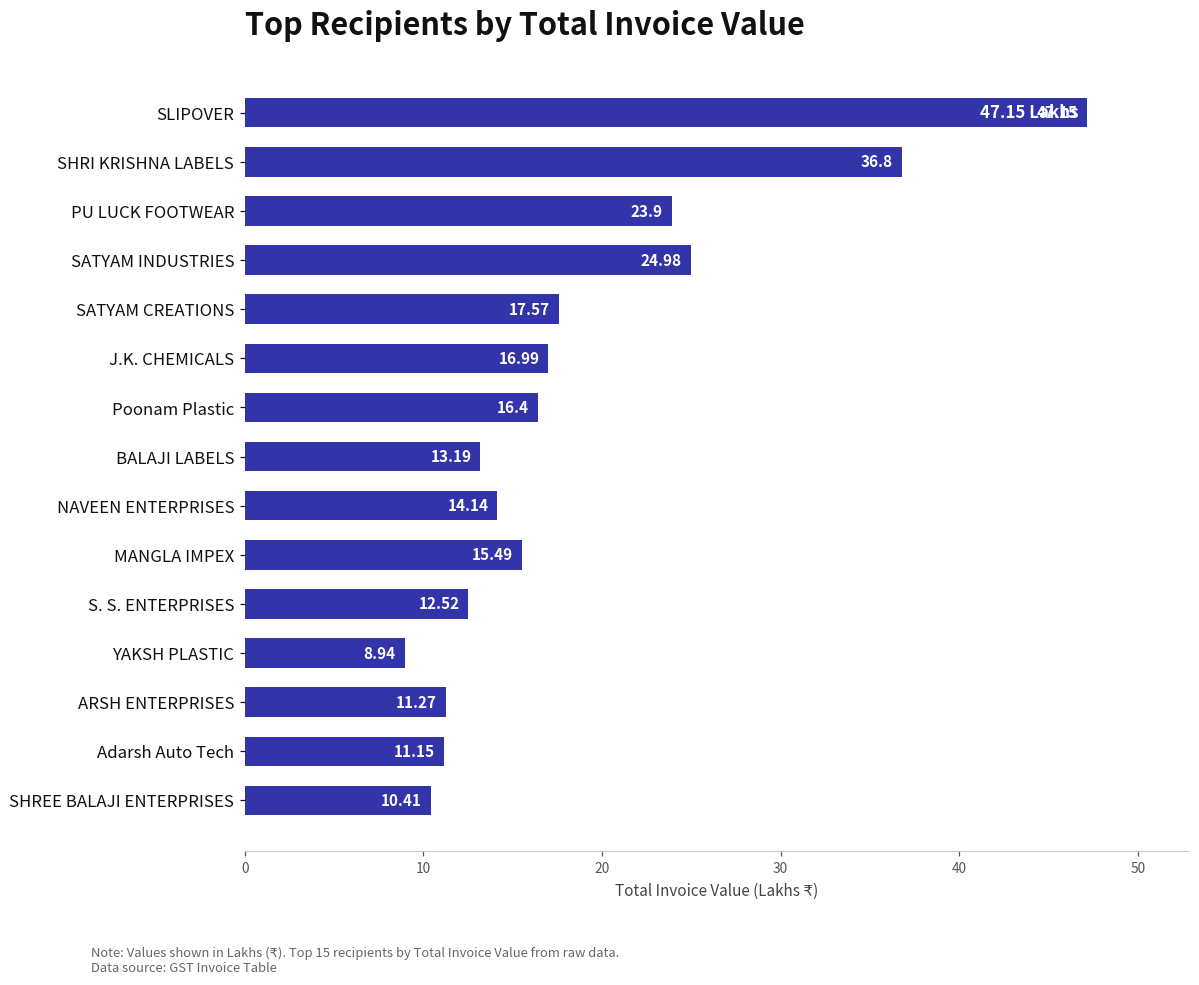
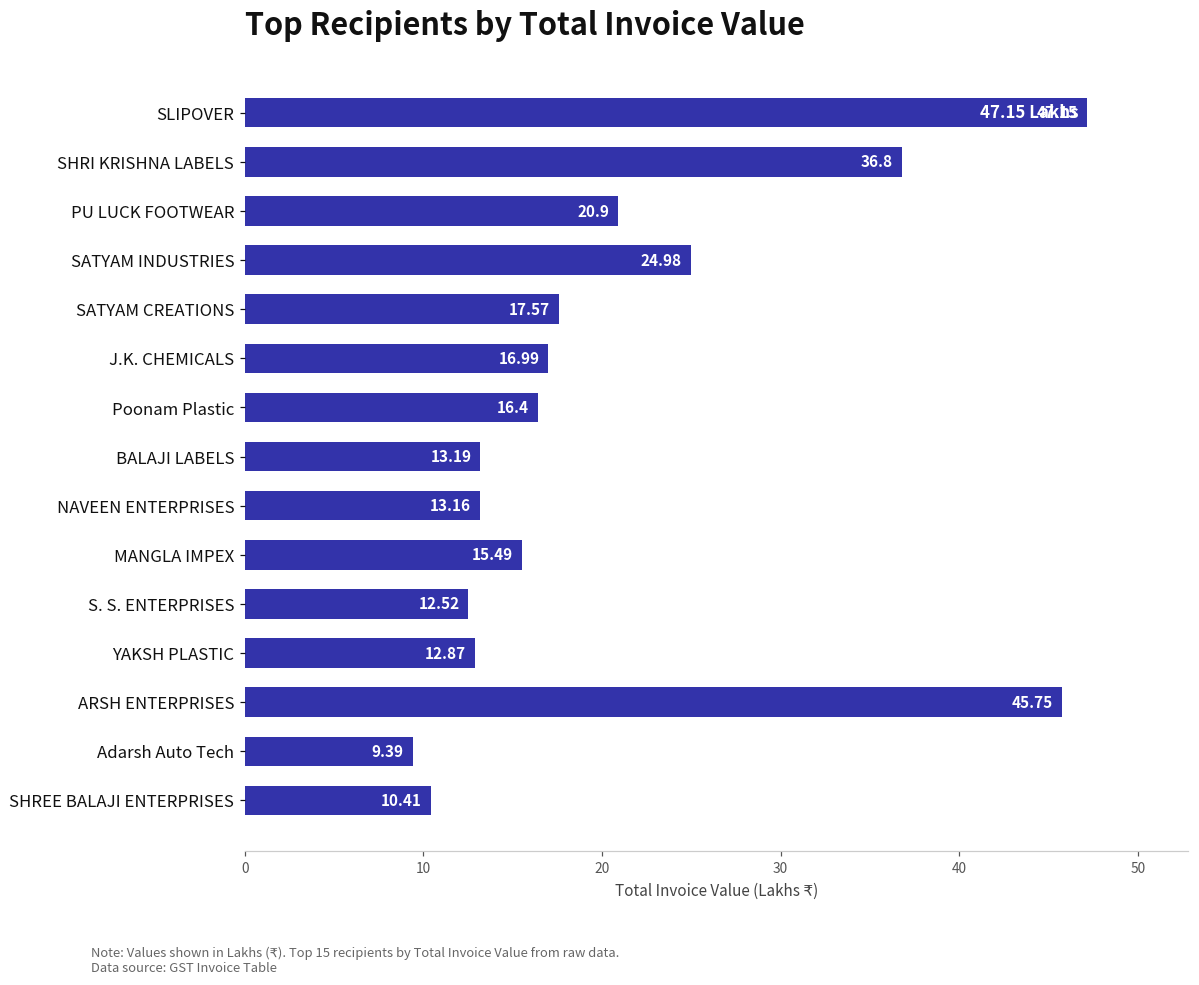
PU LUCK FOOTWEAR: 23.9 -> 20.9
NAVEEN ENTERPRISES: 14.14 -> 13.16
YAKSH PLASTIC: 8.94 -> 12.87
ARSH ENTERPRISES: 11.27 -> 45.75
Adarsh Auto Tech: 11.15 -> 9.39
